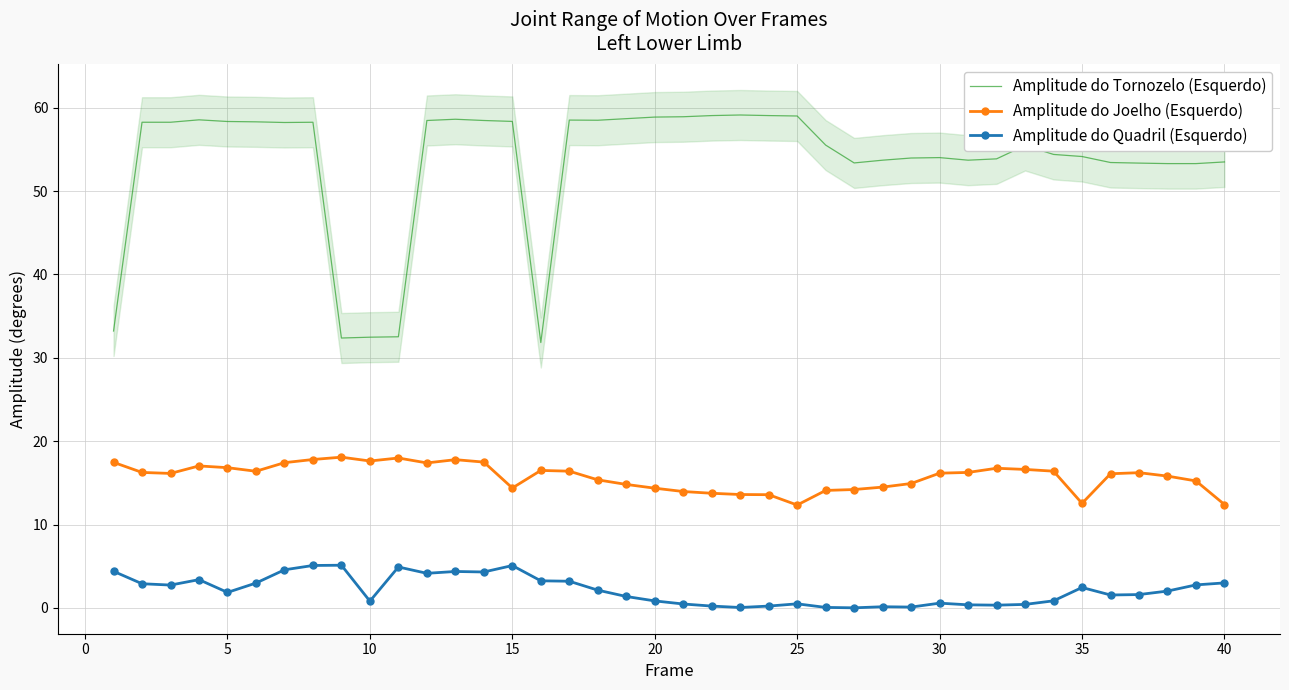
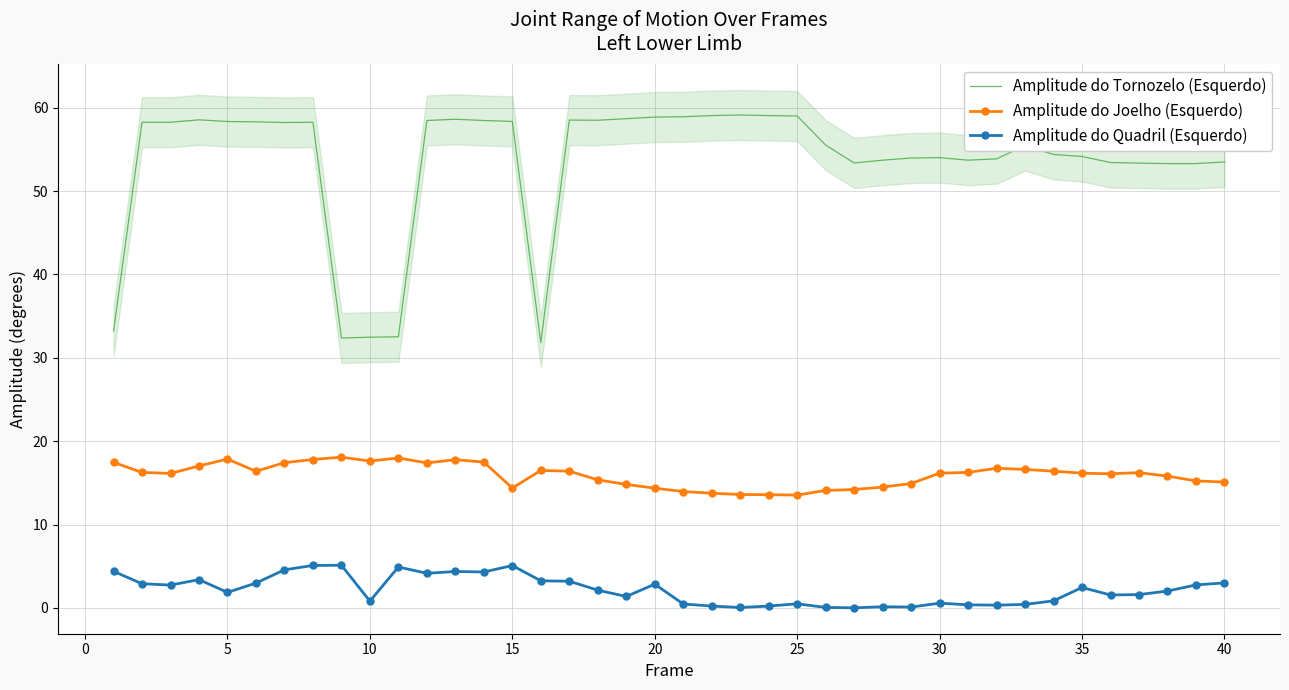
Amplitude do Joelho (Esquerdo), 5: 17 -> 18
Amplitude do Quadril (Esquerdo), 20: 1 -> 3
Amplitude do Joelho (Esquerdo), 25: 12 -> 14
Amplitude do Joelho (Esquerdo), 35: 13 -> 16
Amplitude do Joelho (Esquerdo), 40: 12 -> 15
